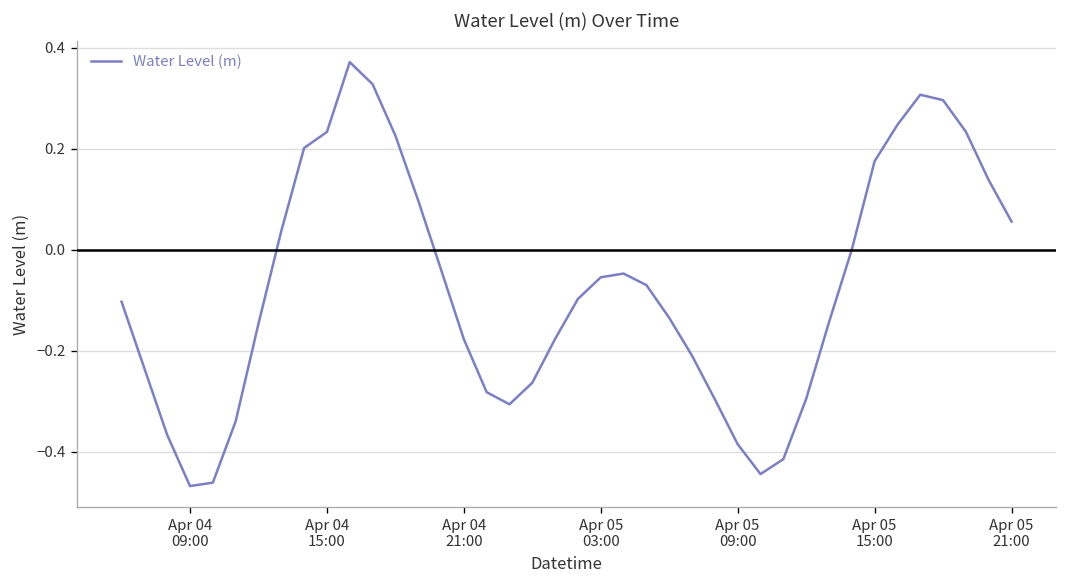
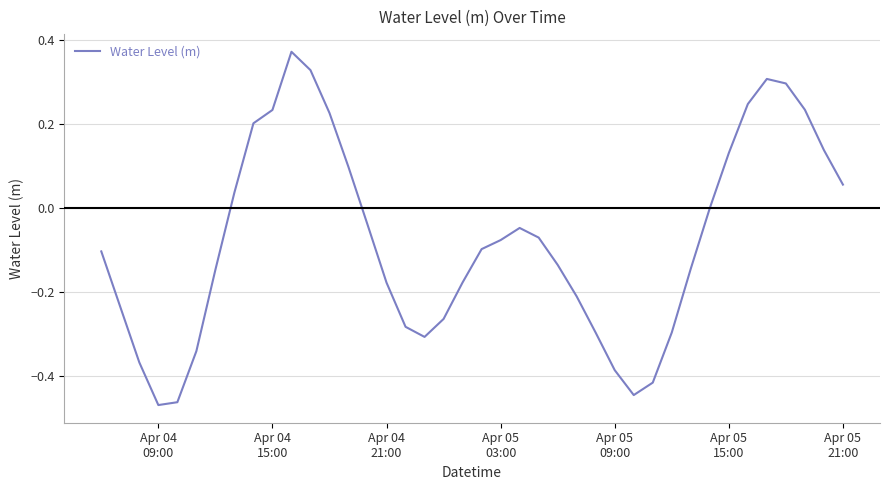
Apr 05 03:00: -0.05 -> -0.08
Apr 05 15:00: 0.18 -> 0.13
